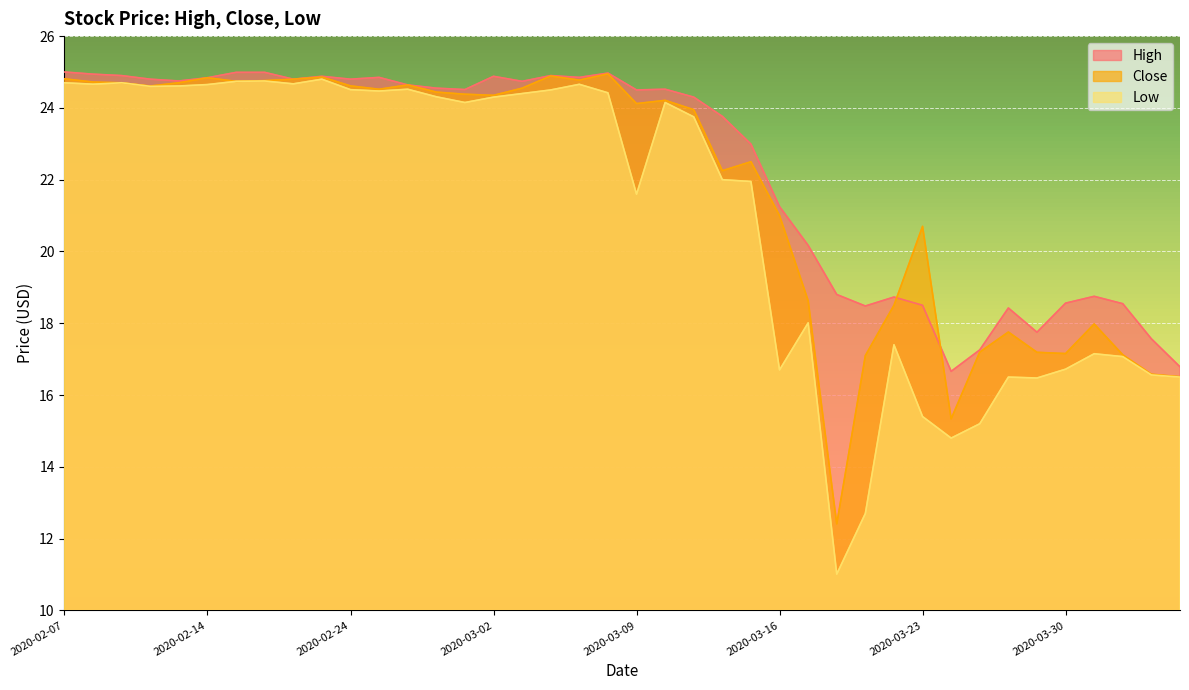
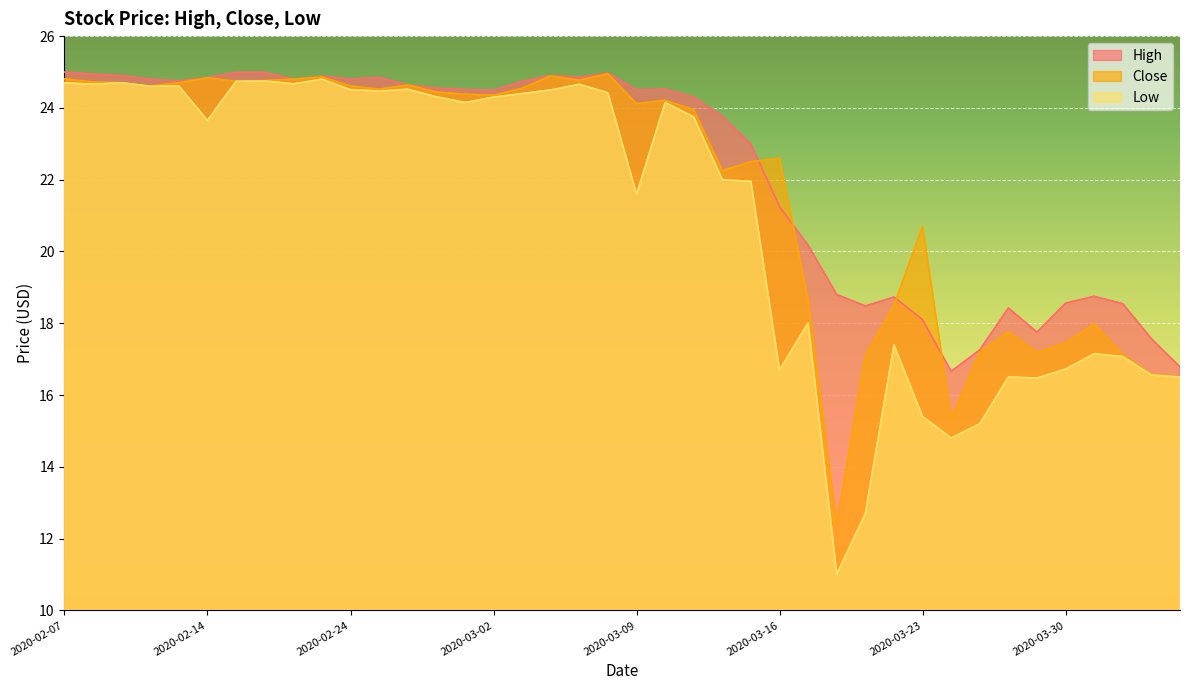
Low, 2020-02-14: 24.7 -> 23.7
High, 2020-03-02: 24.9 -> 24.5
Close, 2020-03-16: 21.0 -> 22.6
High, 2020-03-23: 18.5 -> 18.1
Close, 2020-03-30: 17.2 -> 17.4
